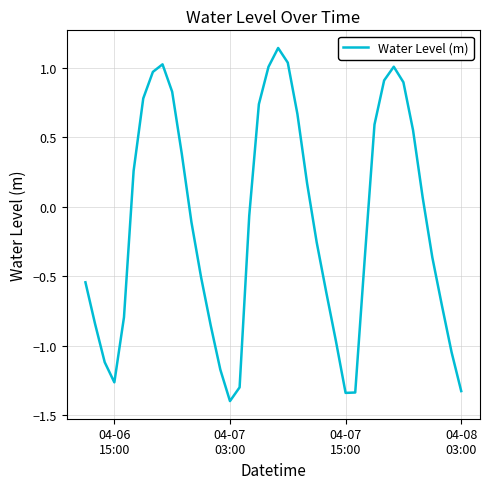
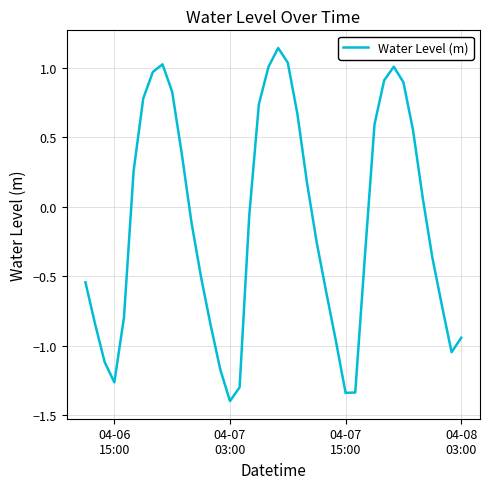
04-08 03:00: -1.33 -> -0.94
